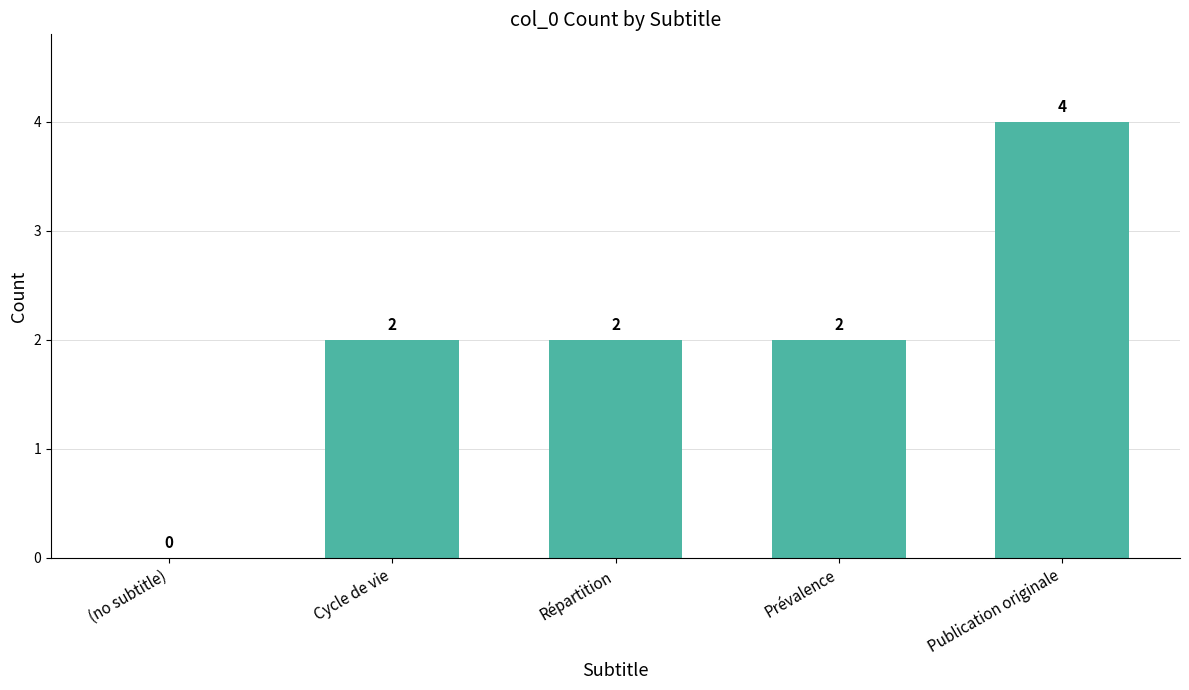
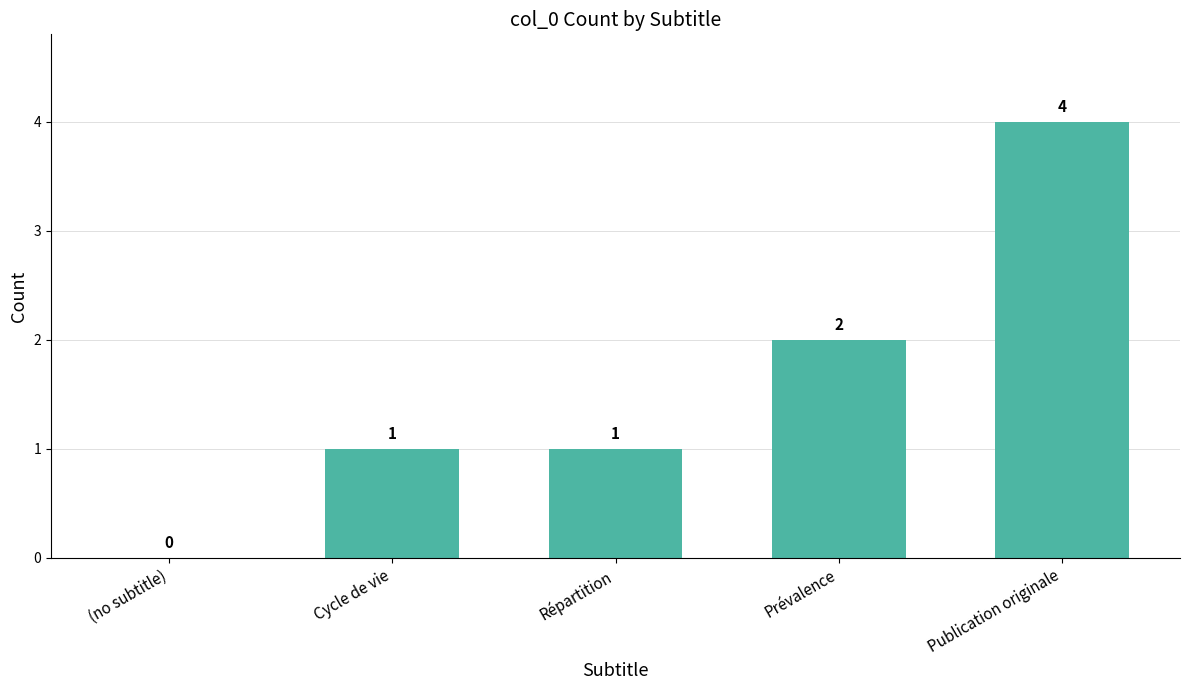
Cycle de vie: 2 -> 1
Répartition: 2 -> 1
